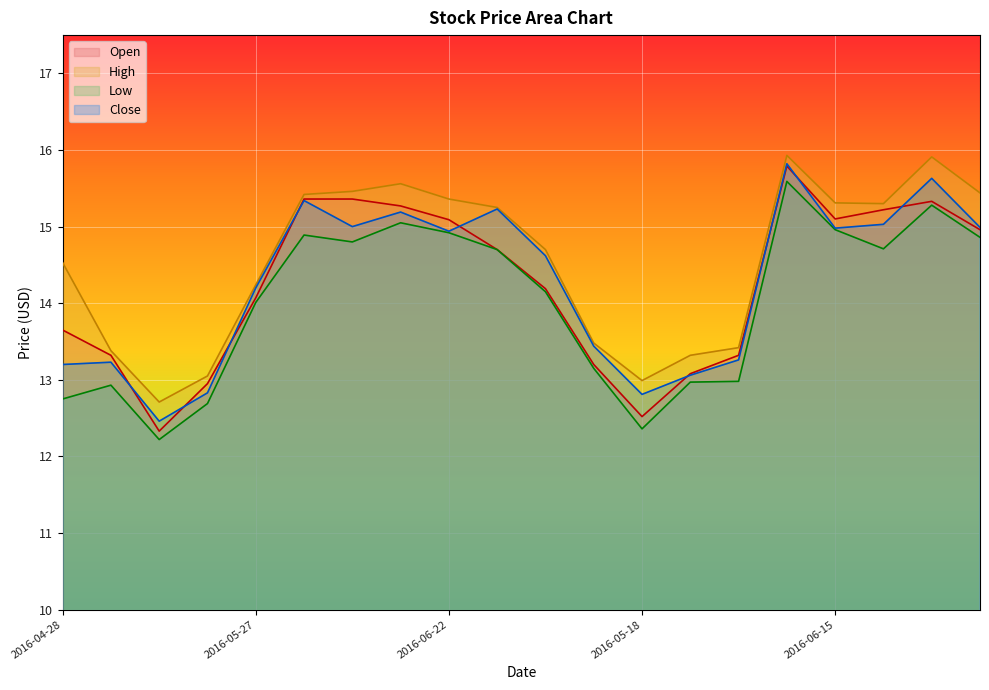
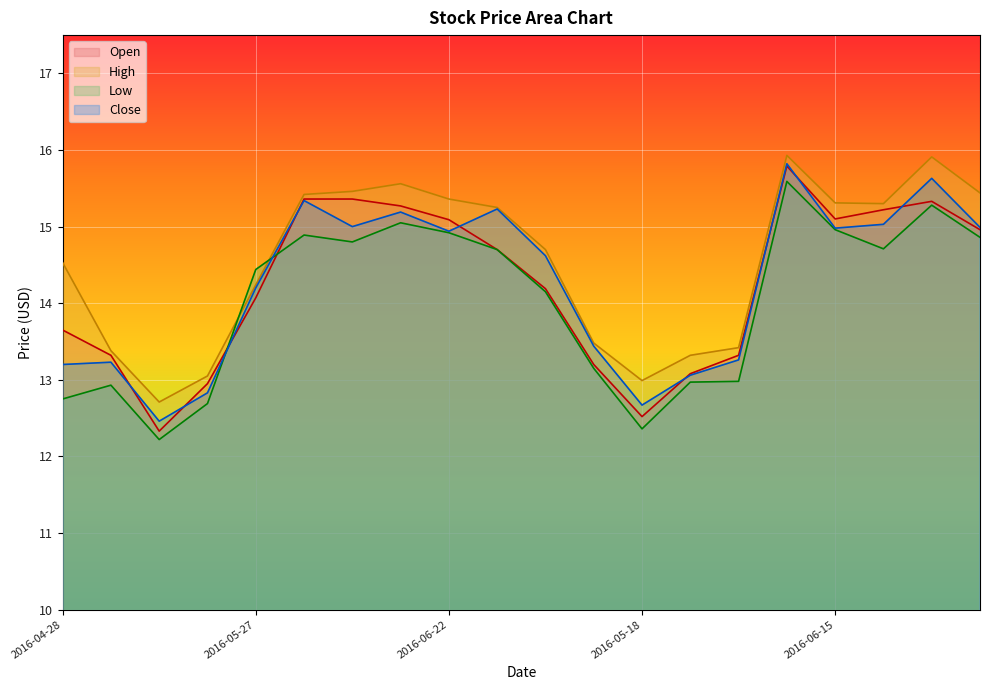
Low, 2016-05-27: 14.0 -> 14.4
Close, 2016-05-18: 12.8 -> 12.7
